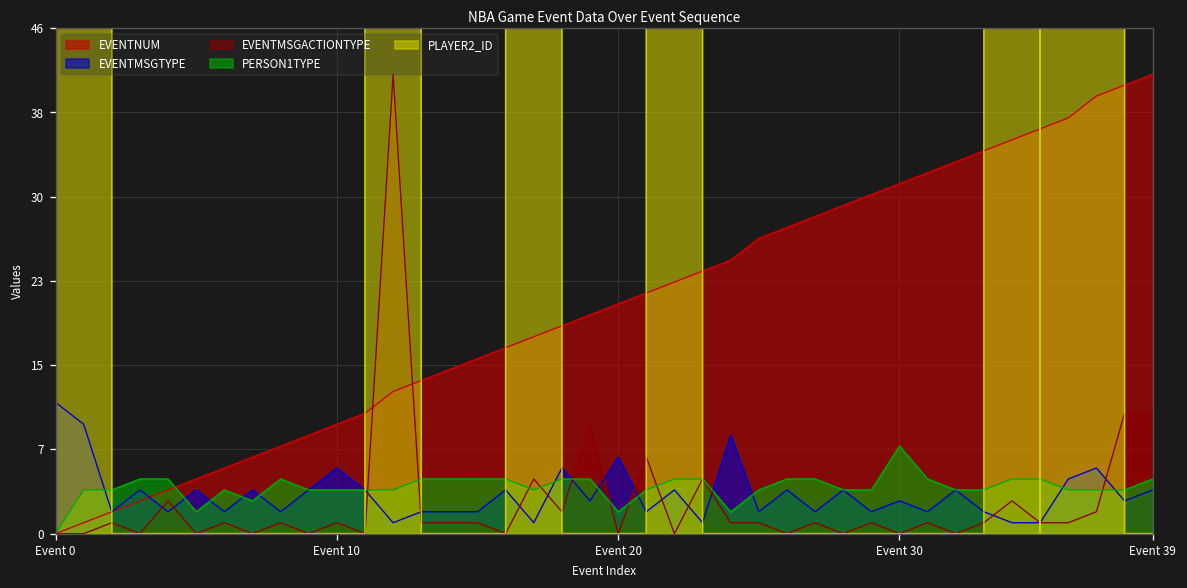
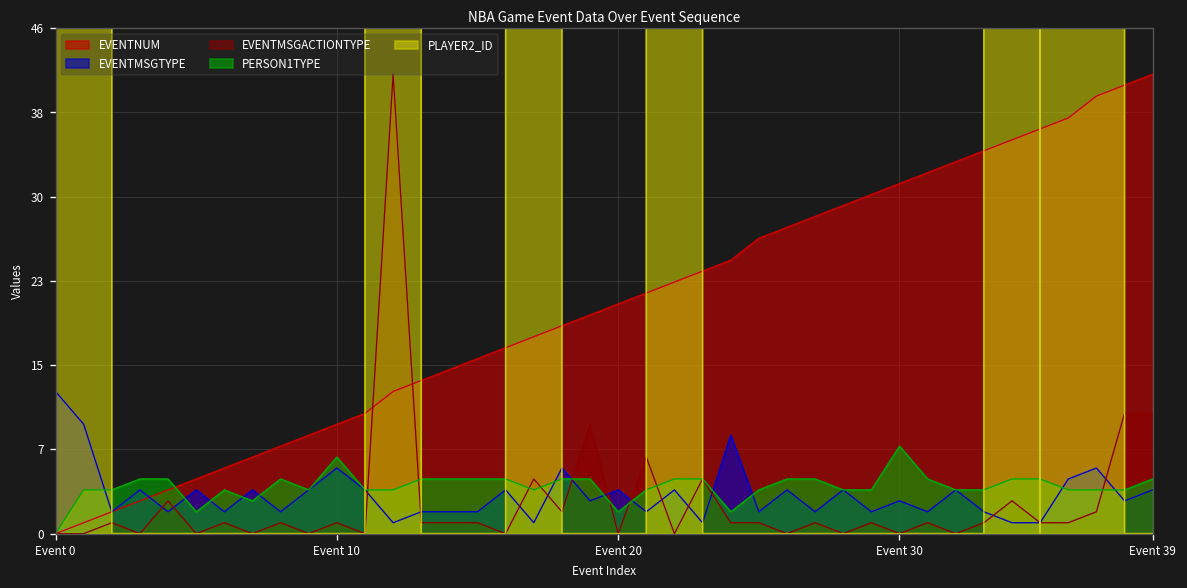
EVENTMSGTYPE, Event 0: 12 -> 13
PERSON1TYPE, Event 10: 4 -> 7
EVENTMSGTYPE, Event 20: 7 -> 4
